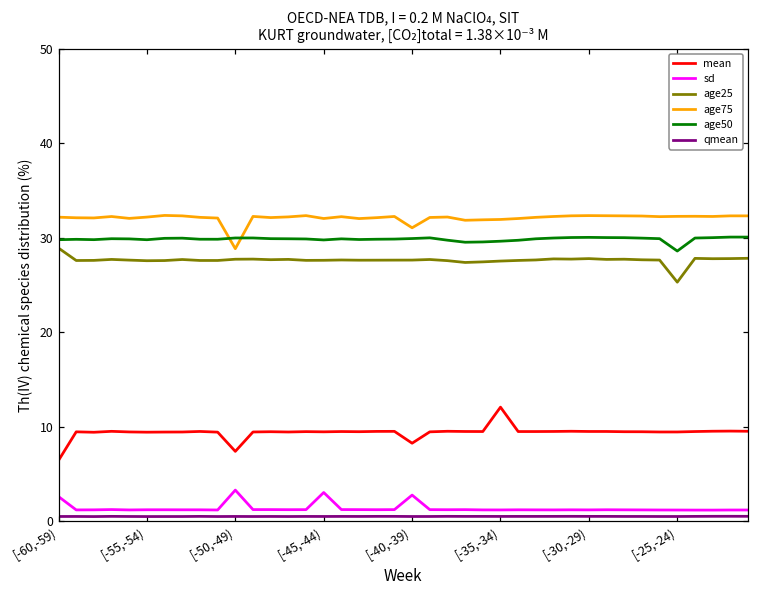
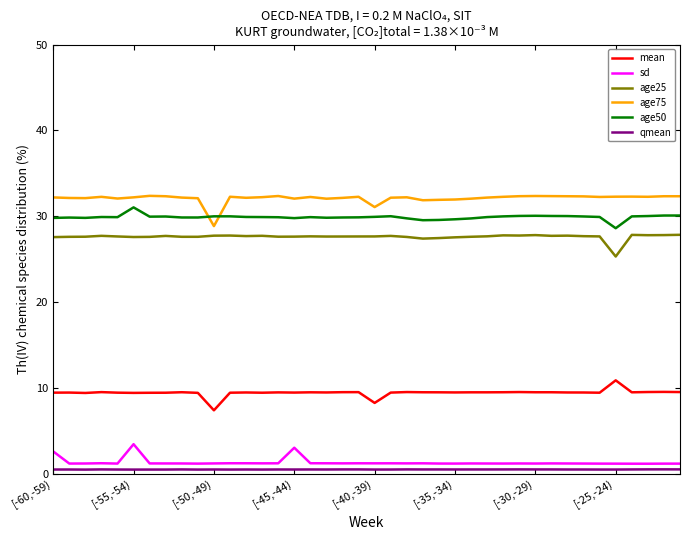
mean, [-60,-59): 6 -> 9
age25, [-60,-59): 29 -> 28
sd, [-55,-54): 1 -> 3
age50, [-55,-54): 30 -> 31
sd, [-50,-49): 3 -> 1
sd, [-40,-39): 3 -> 1
mean, [-35,-34): 12 -> 9
mean, [-25,-24): 9 -> 11
